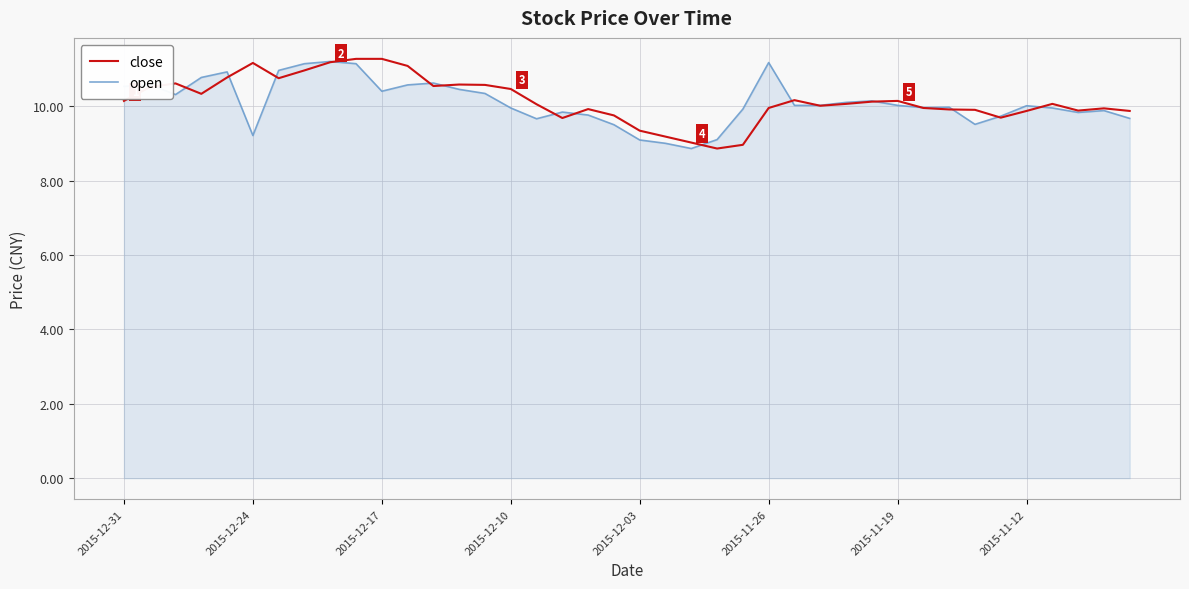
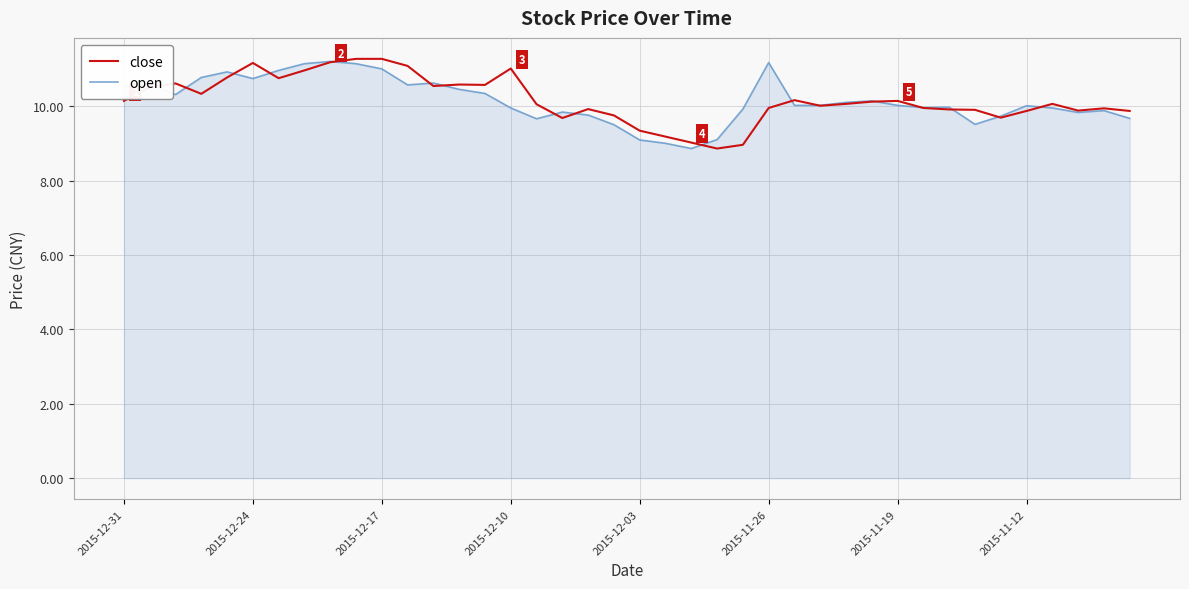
open, 2015-12-24: 9.2 -> 10.7
open, 2015-12-17: 10.4 -> 11.0
close, 2015-12-10: 10.5 -> 11.0
